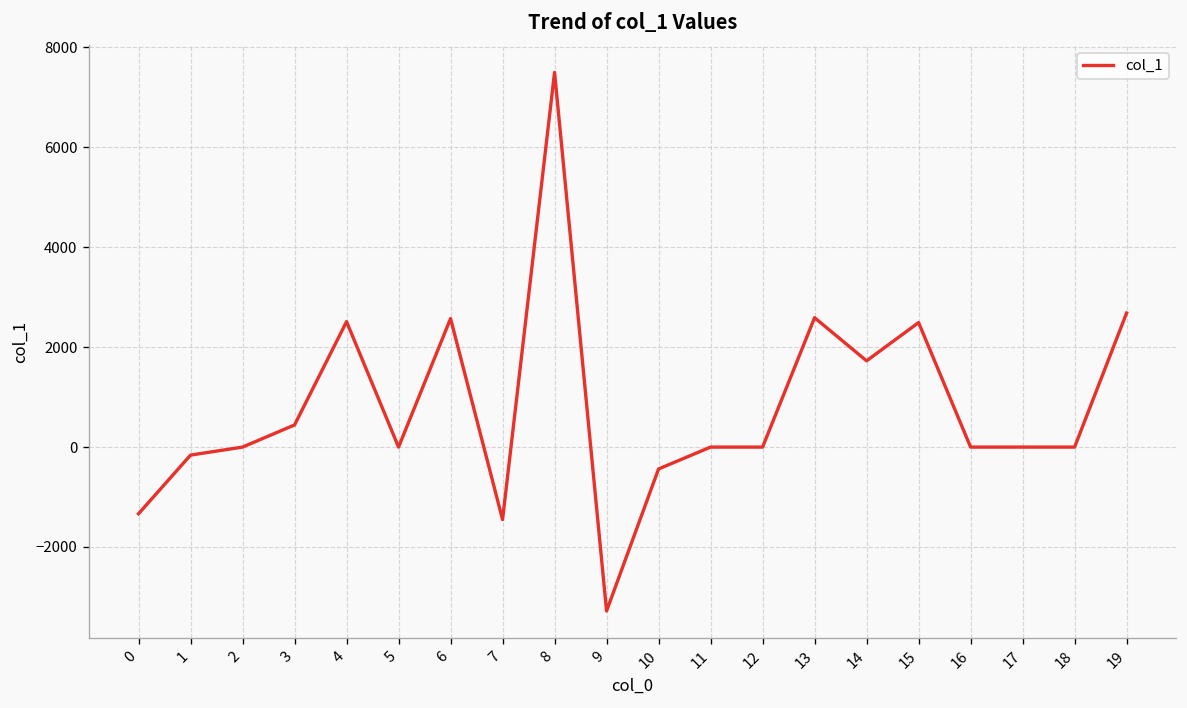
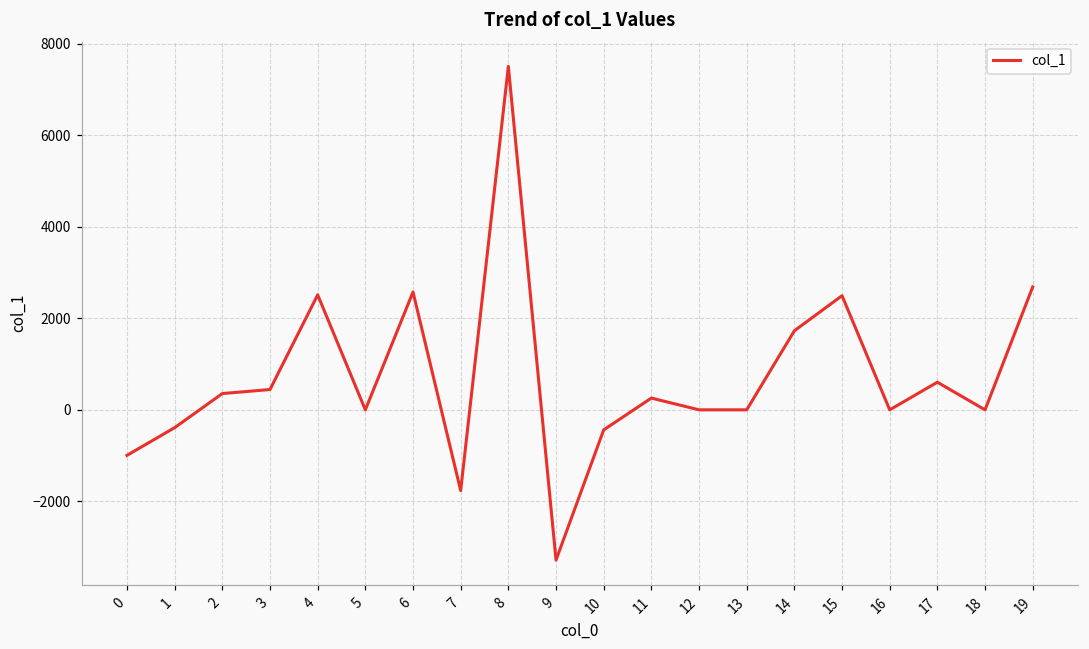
0: -1300 -> -1000
1: -200 -> -400
2: 0 -> 400
7: -1500 -> -1800
11: 0 -> 300
13: 2600 -> 0
17: 0 -> 600
